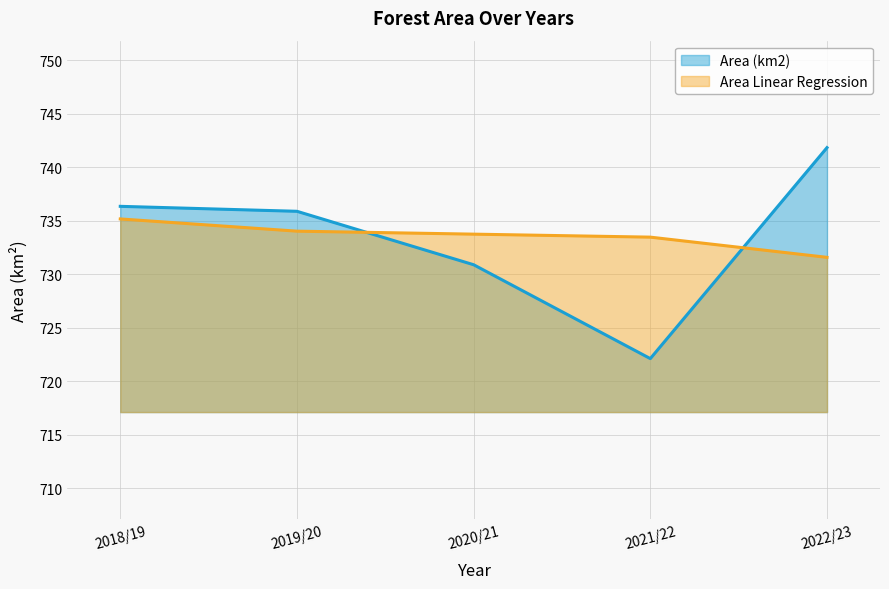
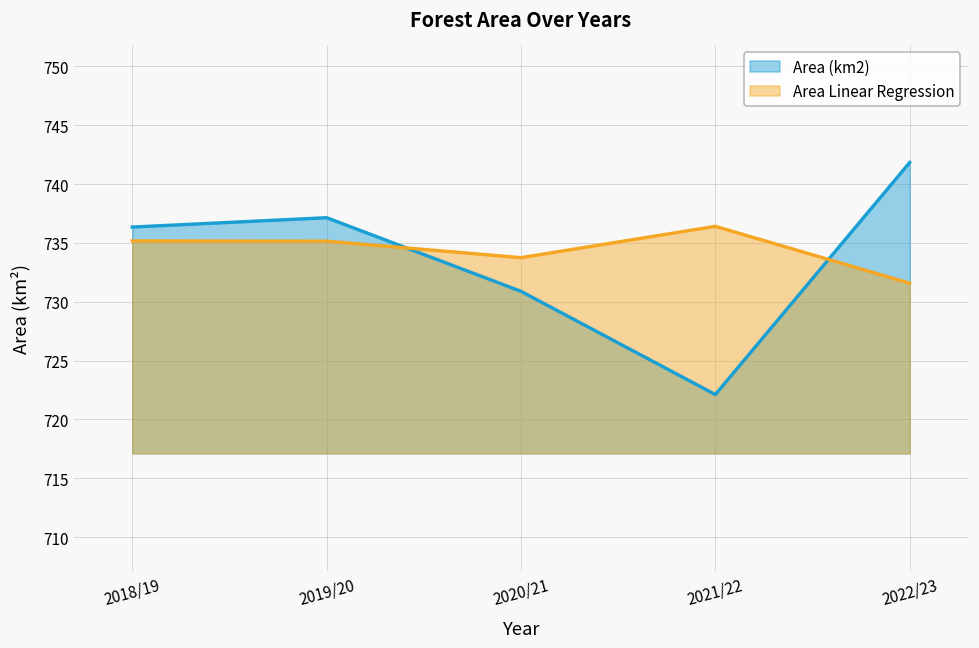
Area (km2), 2019/20: 735.9 -> 737.1
Area Linear Regression, 2019/20: 734.0 -> 735.1
Area Linear Regression, 2021/22: 733.5 -> 736.4
